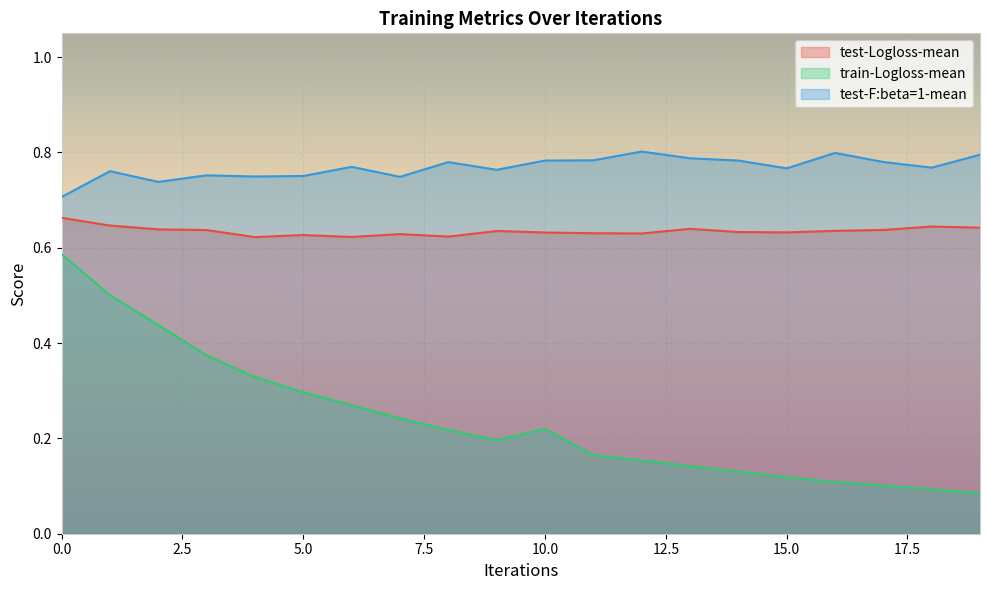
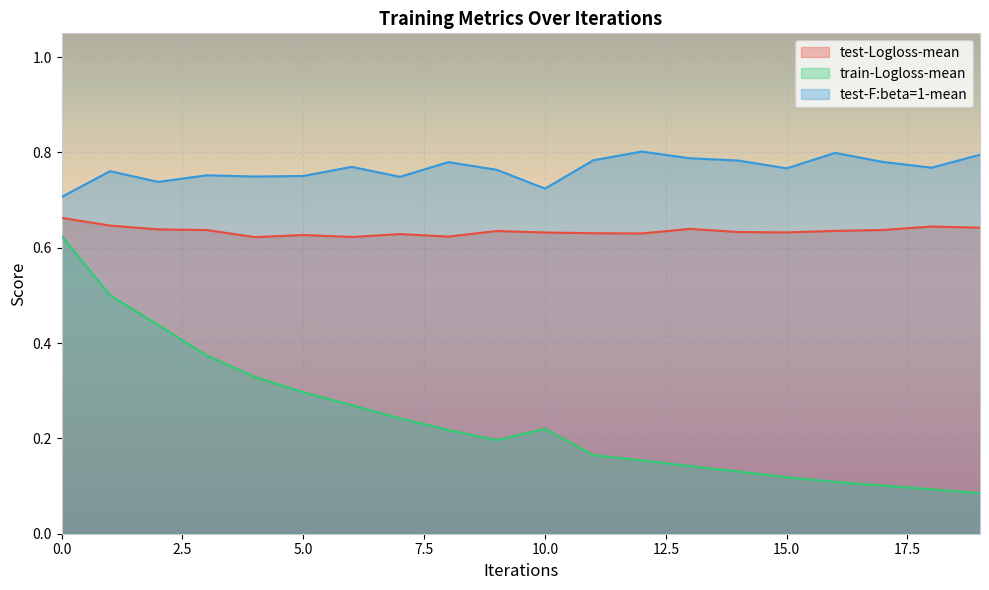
train-Logloss-mean, 0.0: 0.59 -> 0.62
test-F:beta=1-mean, 10.0: 0.78 -> 0.72
